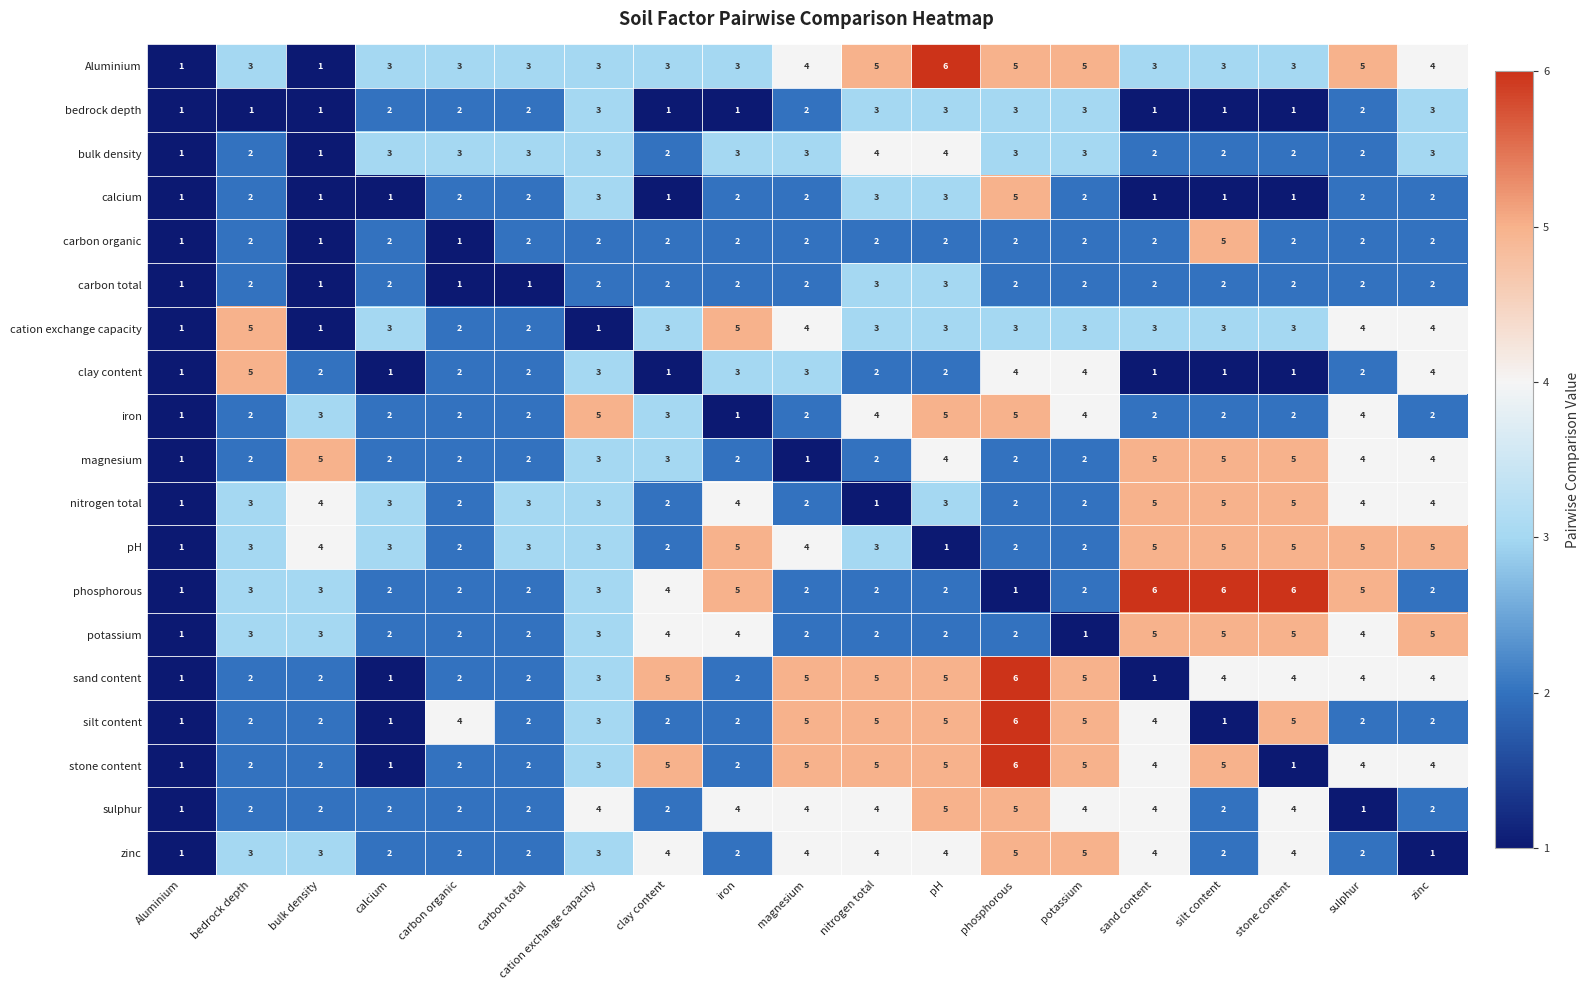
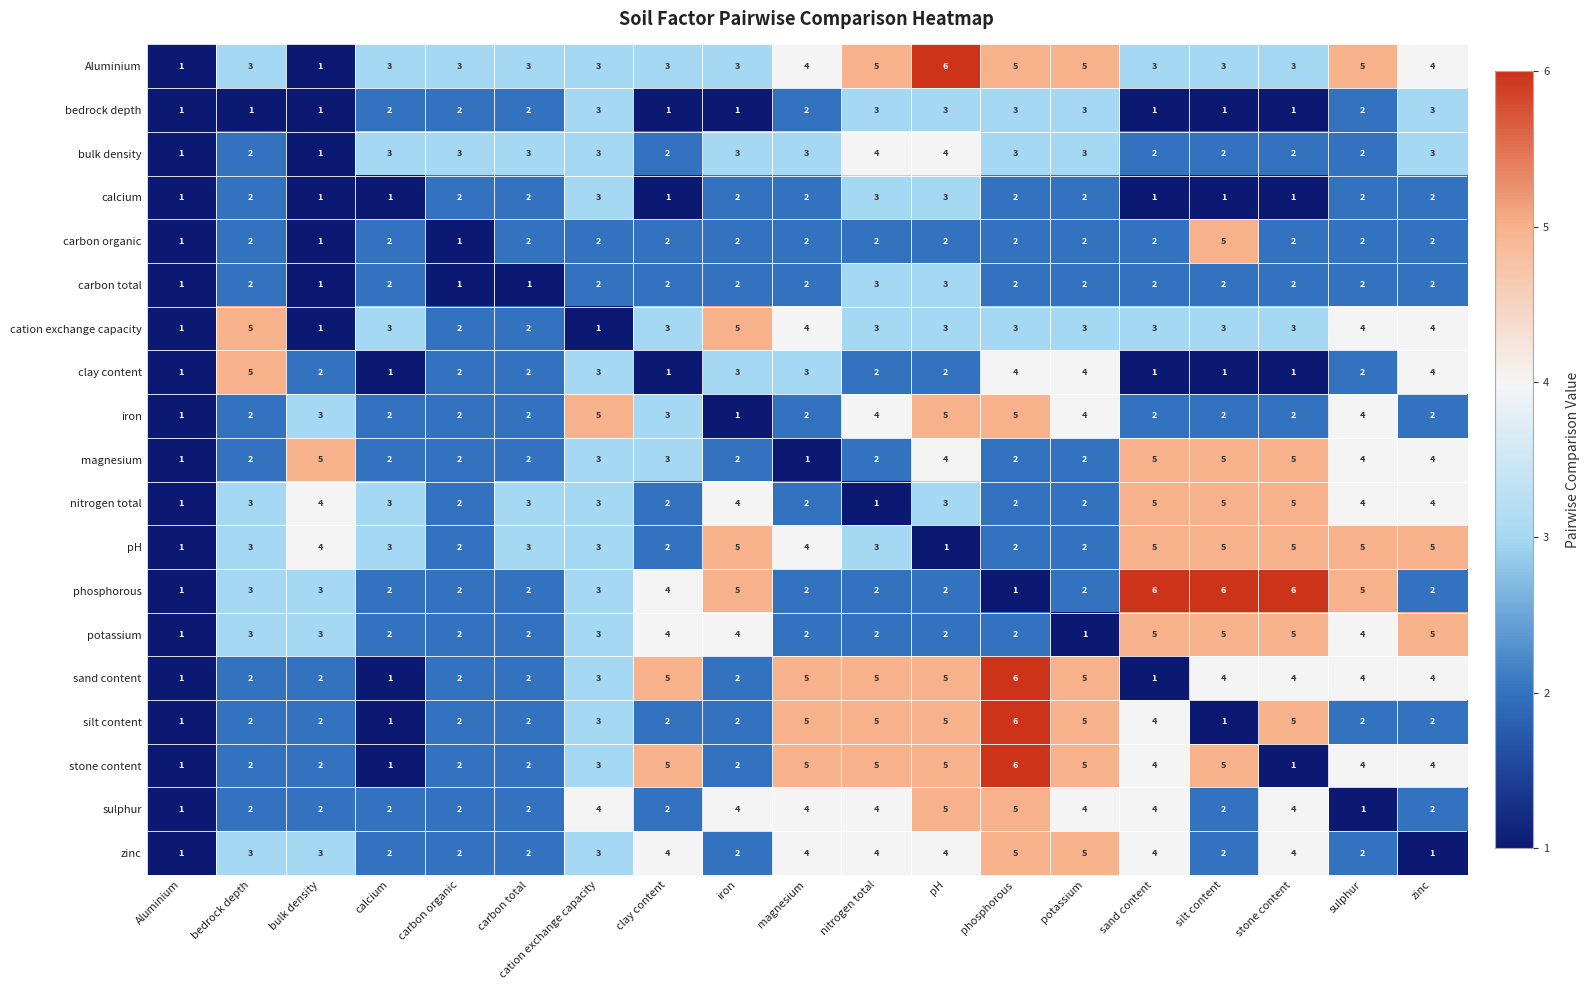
calcium, phosphorous: 5 -> 2
silt content, carbon organic: 4 -> 2
